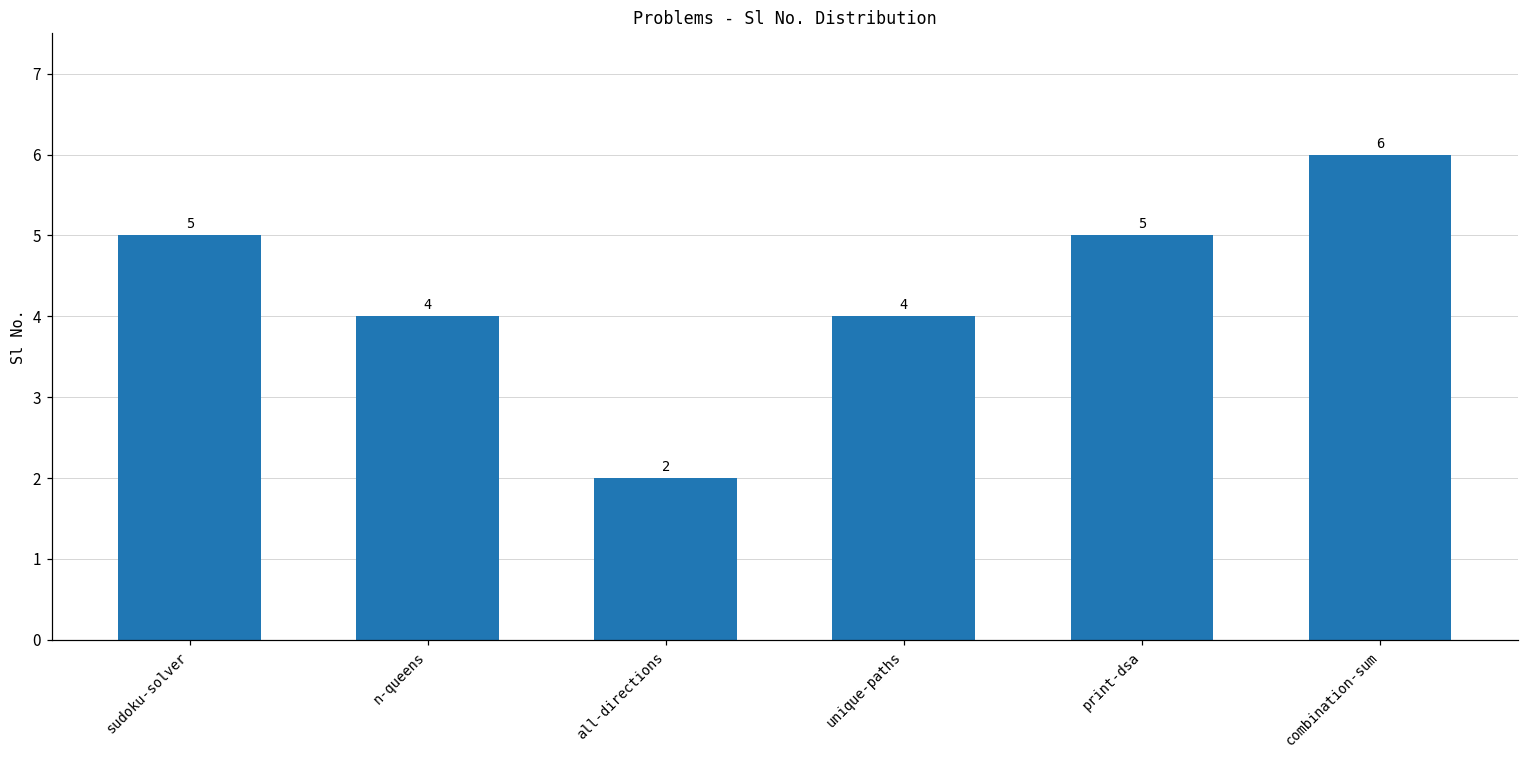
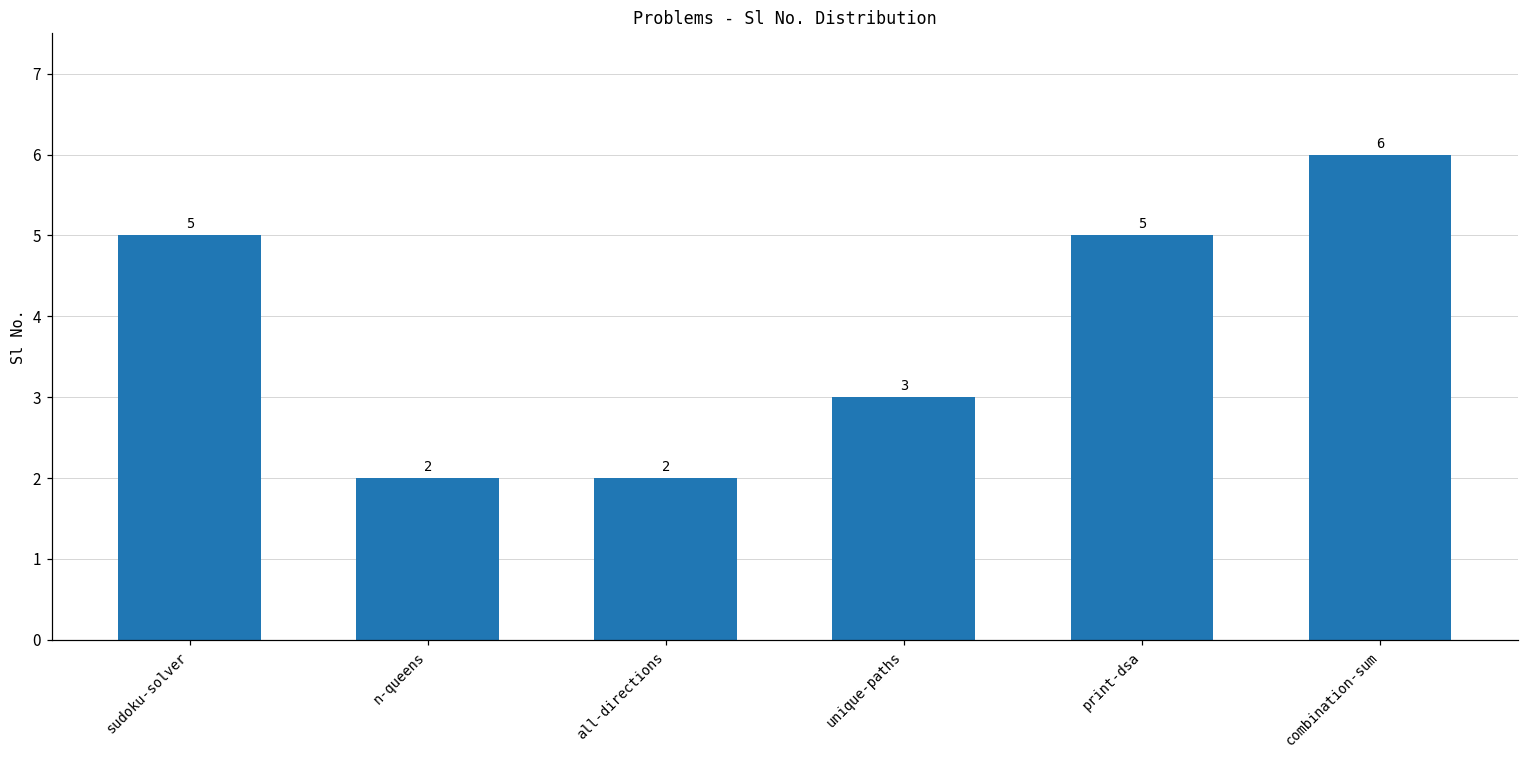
n-queens: 4 -> 2
unique-paths: 4 -> 3
